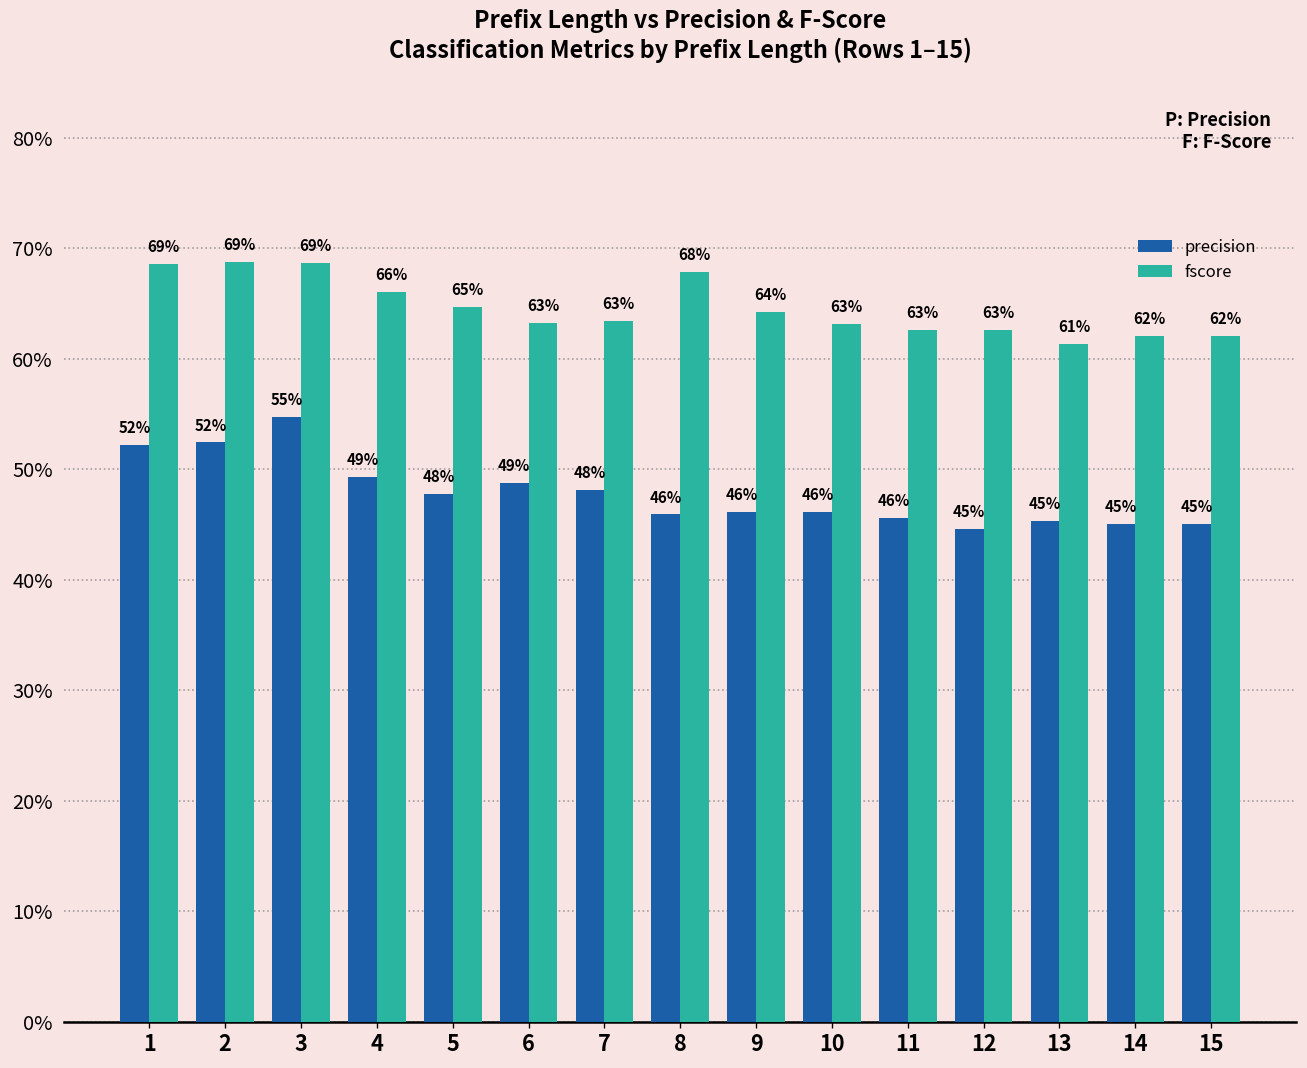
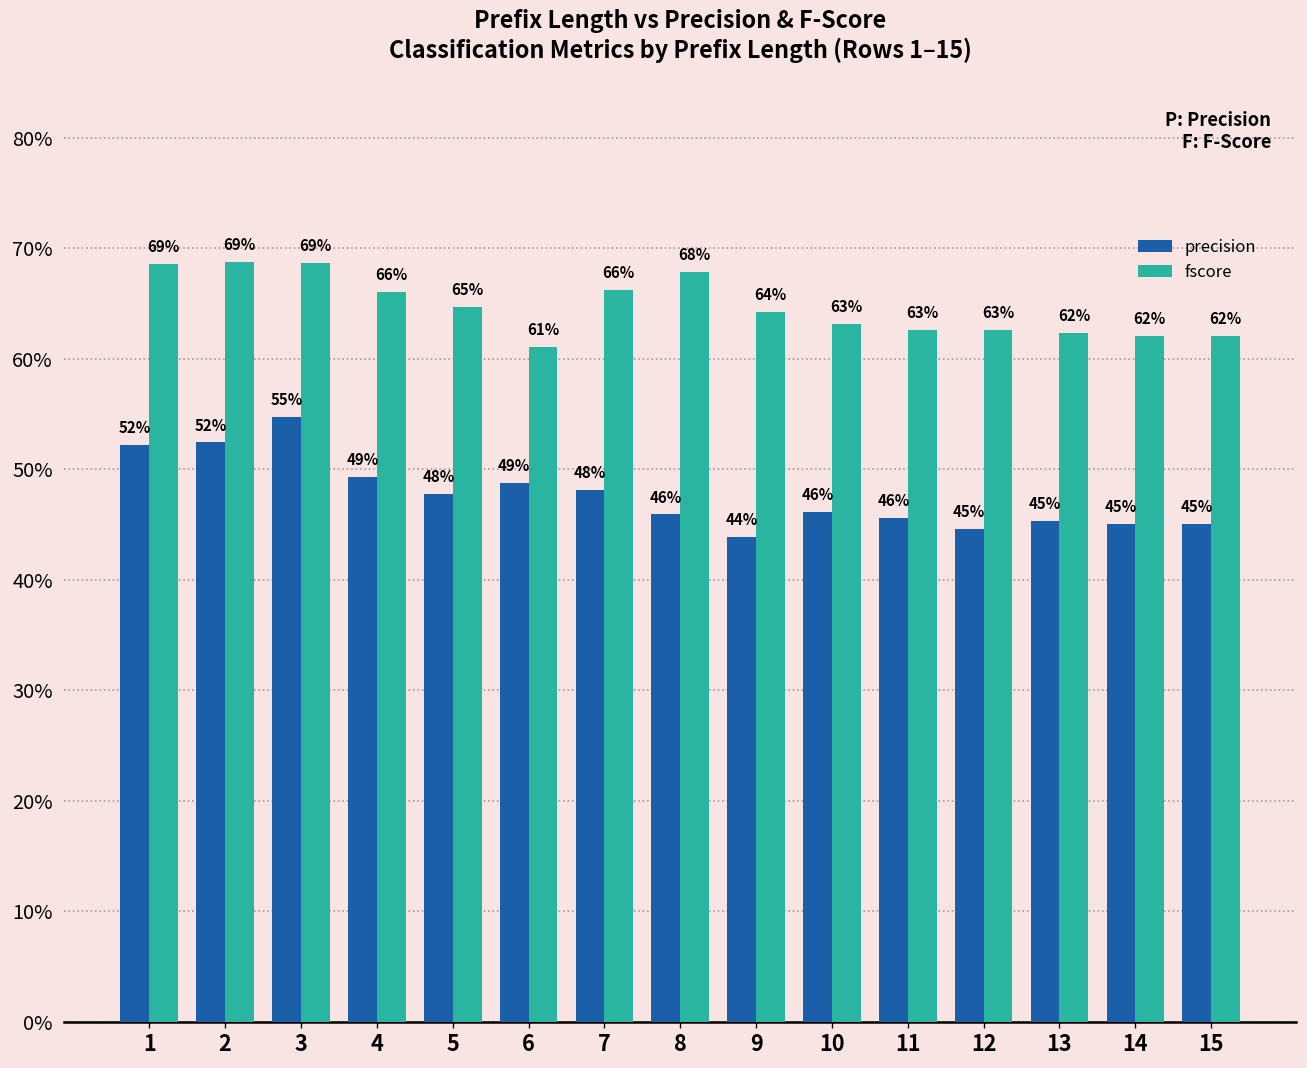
fscore, 6: 63% -> 61%
fscore, 7: 63% -> 66%
precision, 9: 46% -> 44%
fscore, 13: 61% -> 62%
